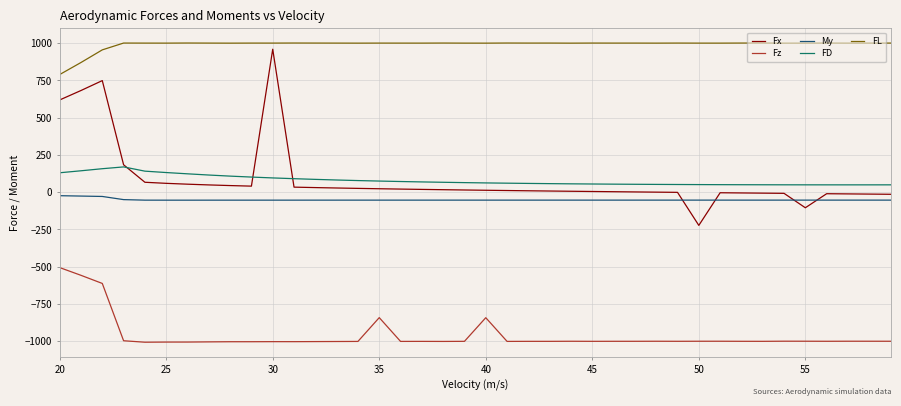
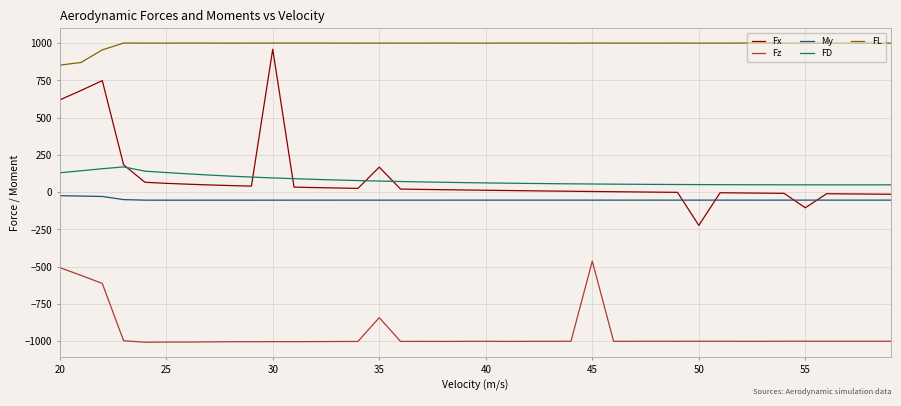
FL, 20: 790 -> 850
Fx, 35: 20 -> 170
Fz, 40: -840 -> -1000
Fz, 45: -1000 -> -460
